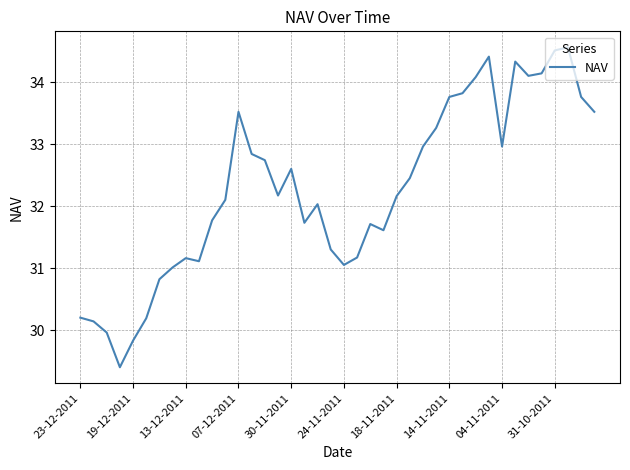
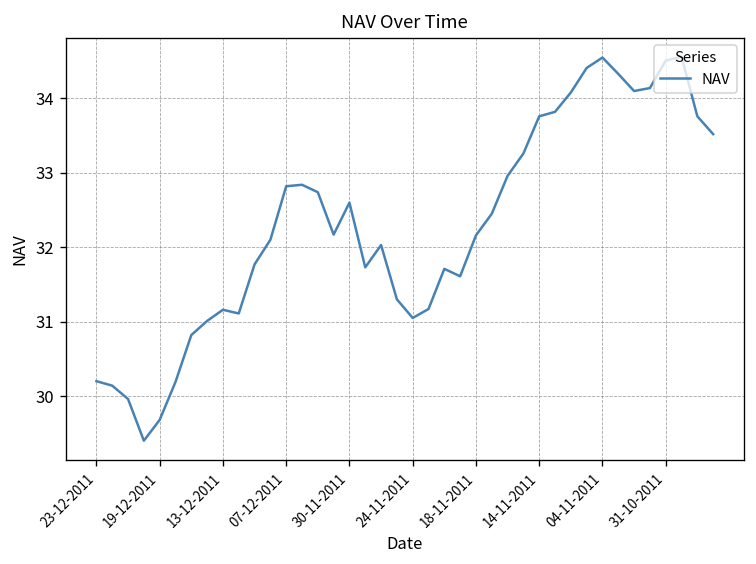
19-12-2011: 29.8 -> 29.7
07-12-2011: 33.5 -> 32.8
04-11-2011: 33.0 -> 34.6
